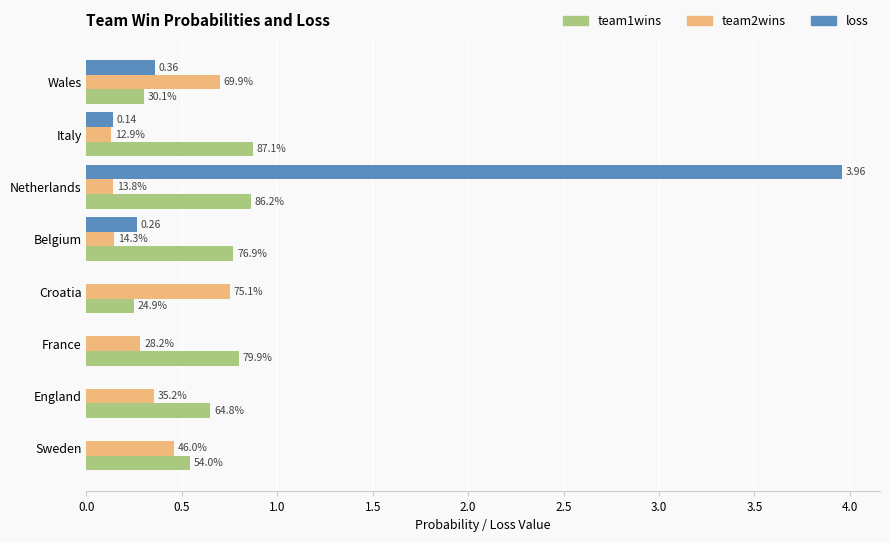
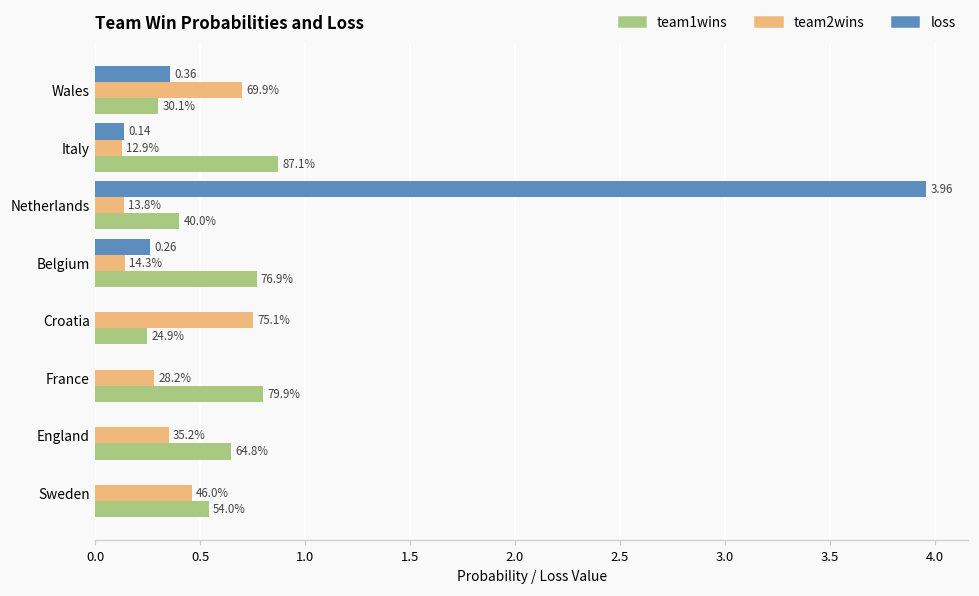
team1wins, Netherlands: 86.2% -> 40.0%
